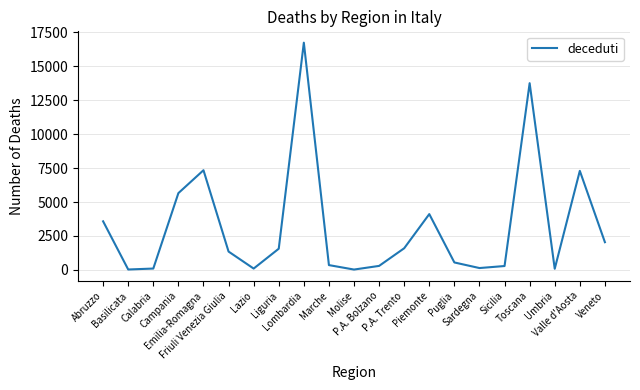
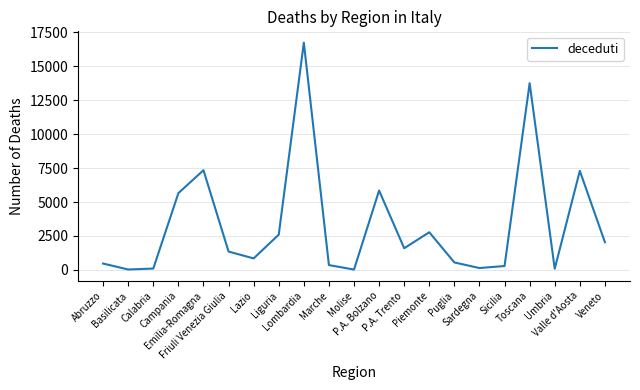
Abruzzo: 3600 -> 500
Lazio: 100 -> 800
Liguria: 1600 -> 2600
P.A. Bolzano: 300 -> 5800
Piemonte: 4100 -> 2800
